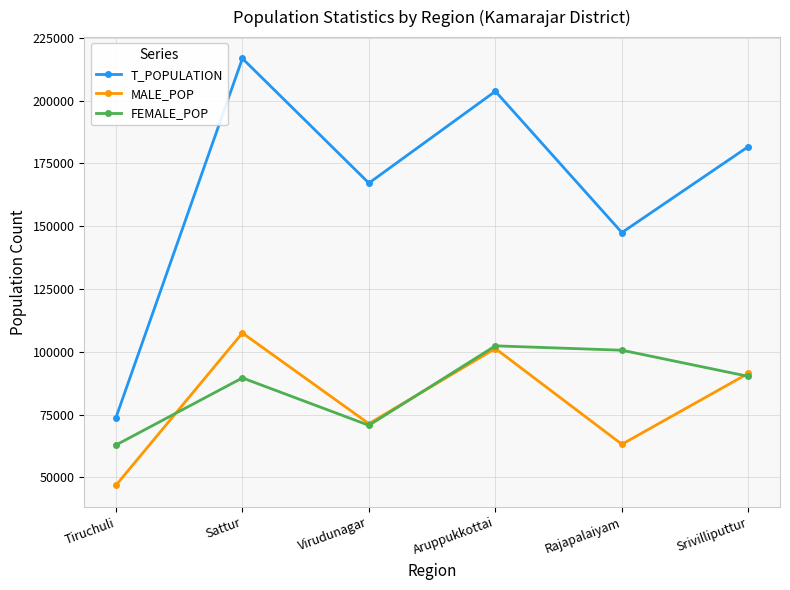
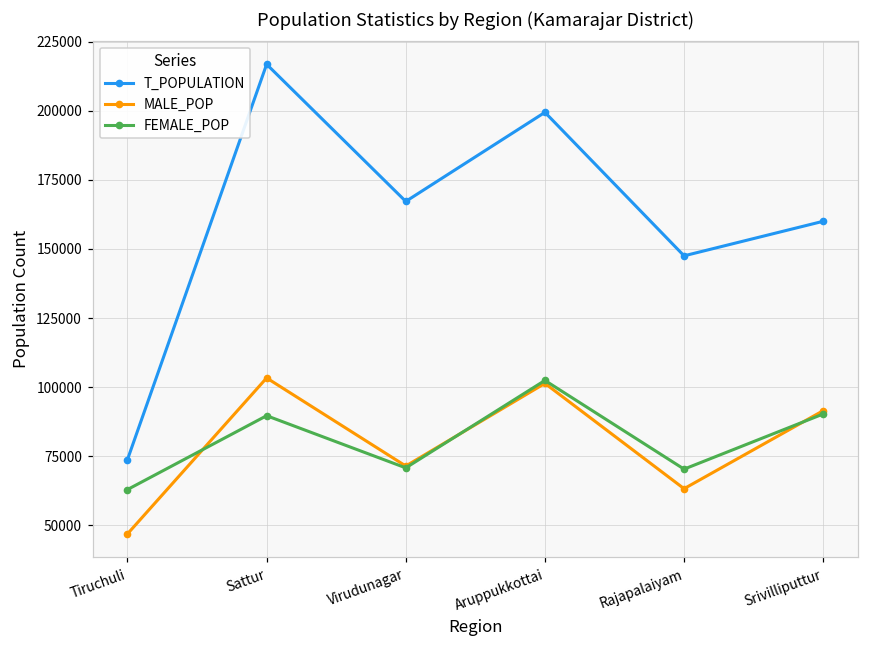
MALE_POP, Sattur: 108000 -> 103000
T_POPULATION, Aruppukkottai: 204000 -> 199000
FEMALE_POP, Rajapalaiyam: 101000 -> 70000
T_POPULATION, Srivilliputtur: 182000 -> 160000
